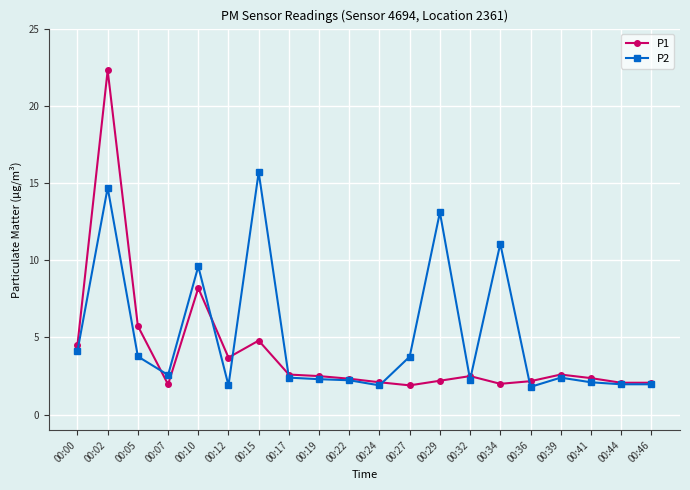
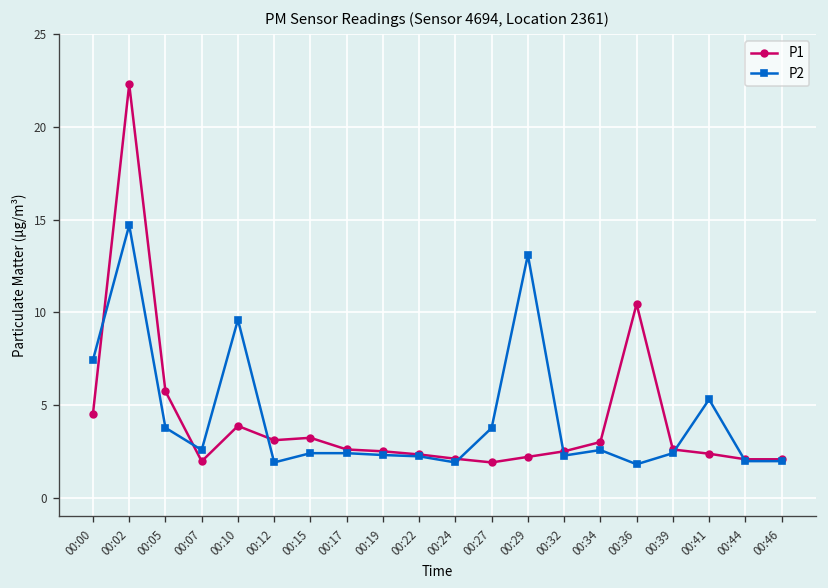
P2, 00:00: 4.1 -> 7.4
P1, 00:10: 8.2 -> 3.9
P1, 00:12: 3.7 -> 3.1
P1, 00:15: 4.8 -> 3.2
P2, 00:15: 15.7 -> 2.4
P1, 00:34: 2 -> 3
P2, 00:34: 11.1 -> 2.6
P1, 00:36: 2.2 -> 10.5
P2, 00:41: 2.1 -> 5.3
